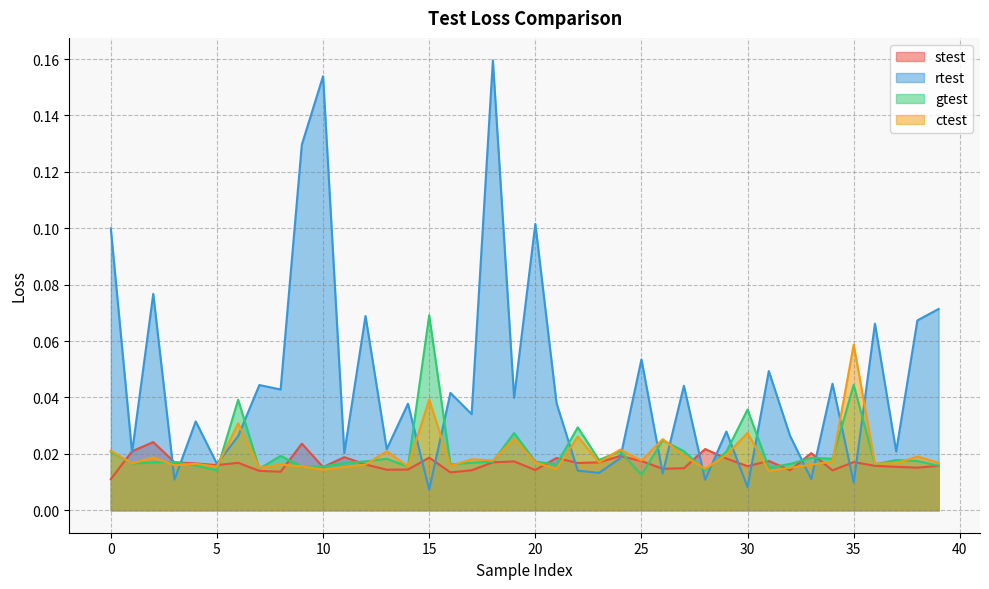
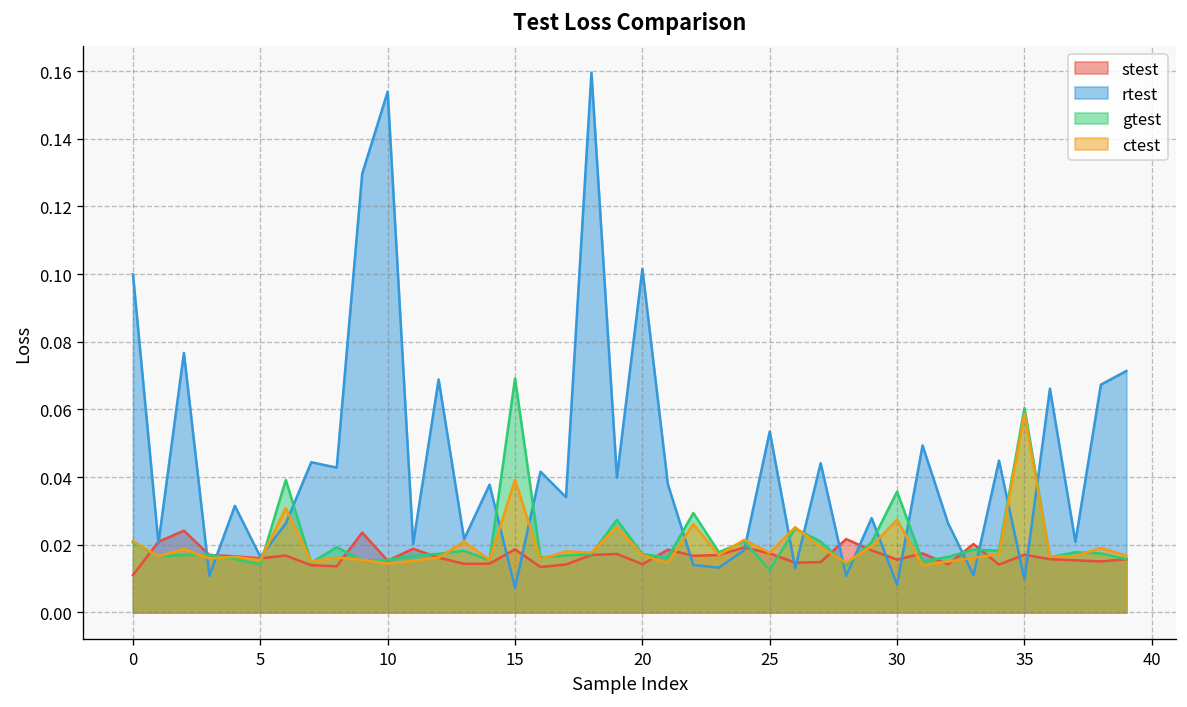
gtest, 35: 0.044 -> 0.060
